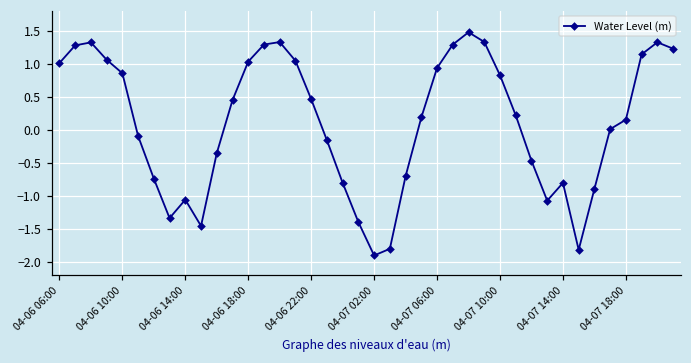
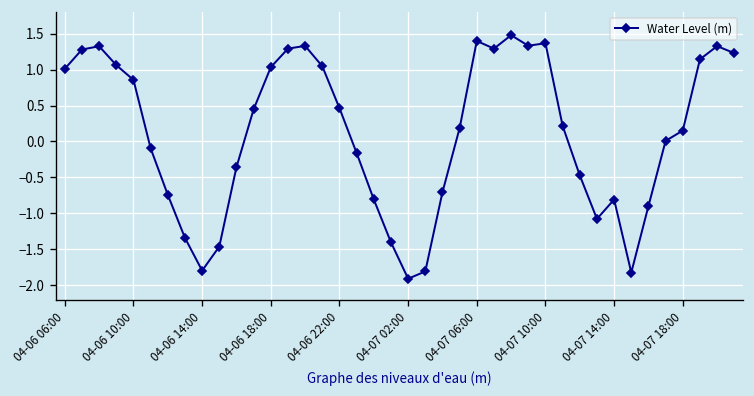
04-06 14:00: -1.1 -> -1.8
04-07 06:00: 0.9 -> 1.4
04-07 10:00: 0.8 -> 1.4
